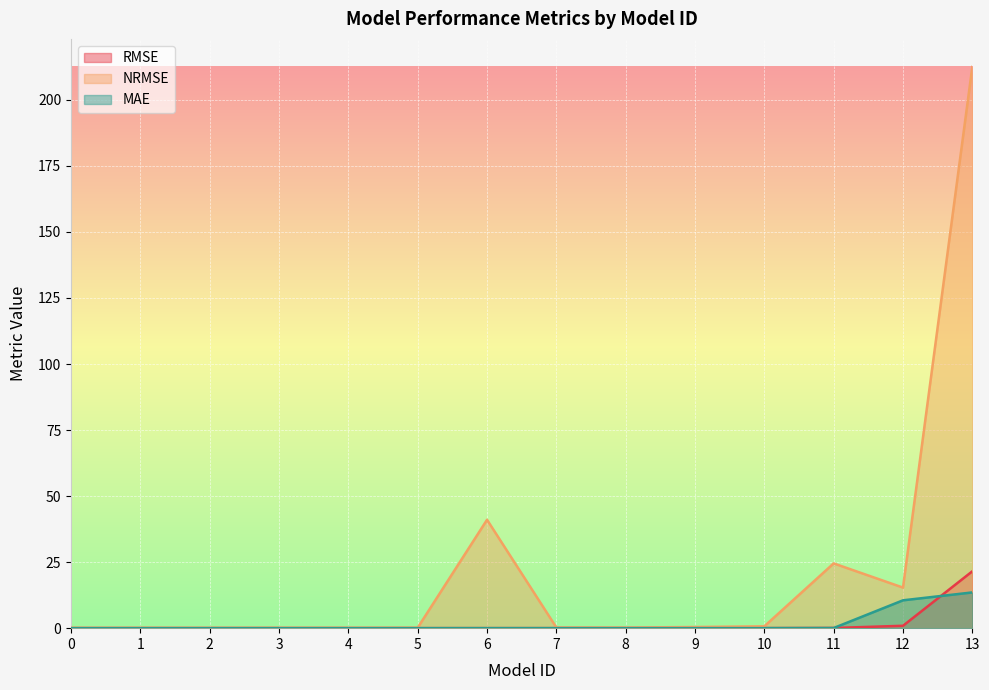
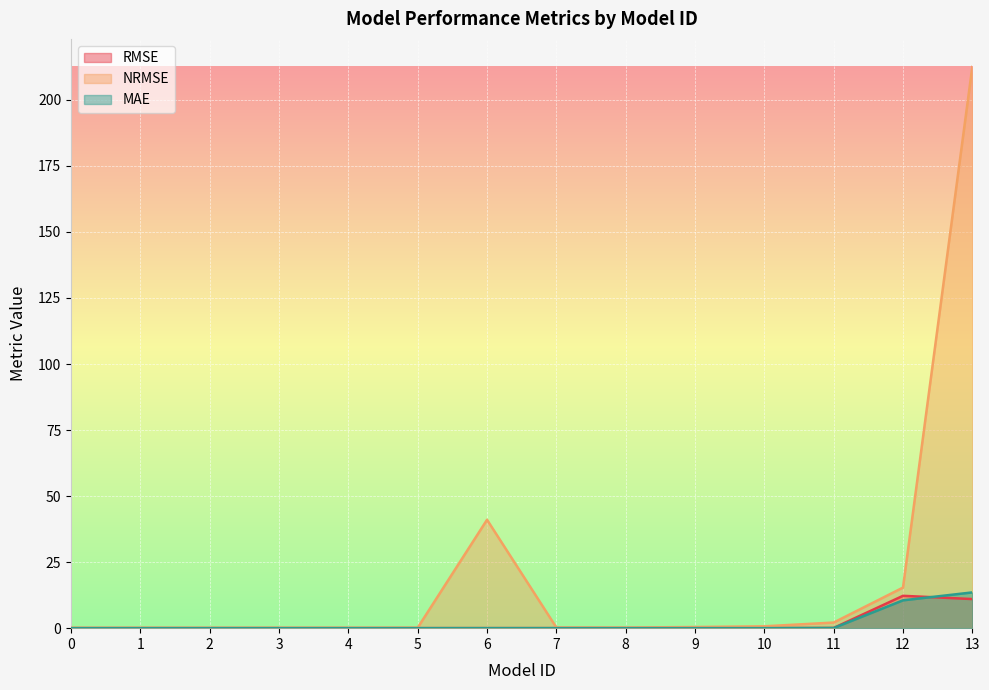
NRMSE, 11: 25 -> 2
RMSE, 12: 1 -> 12
RMSE, 13: 22 -> 11
